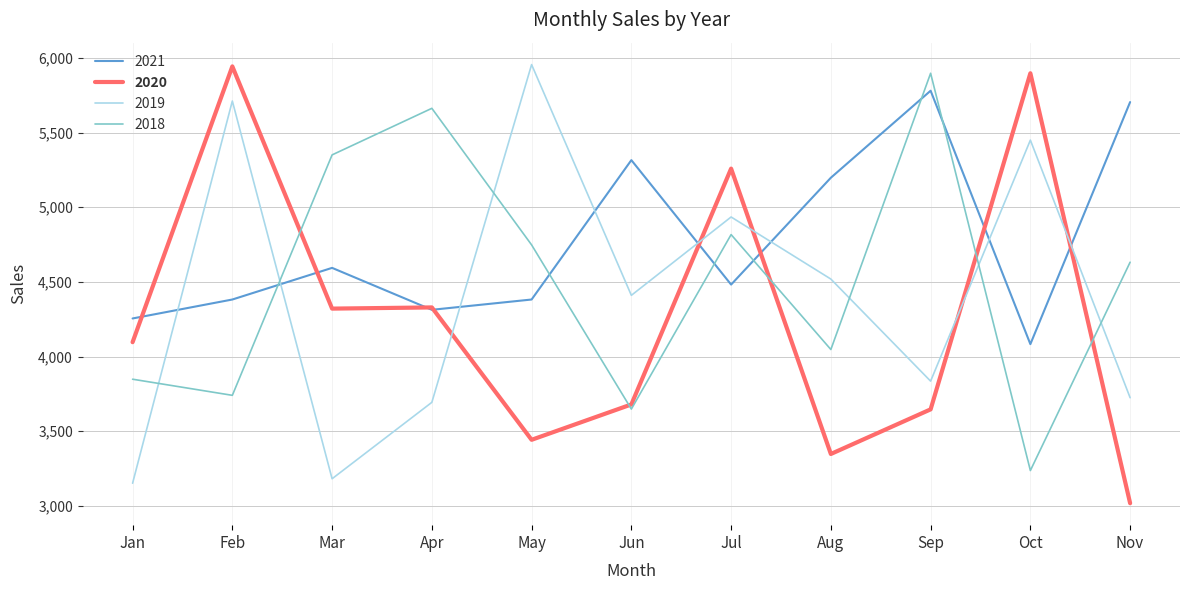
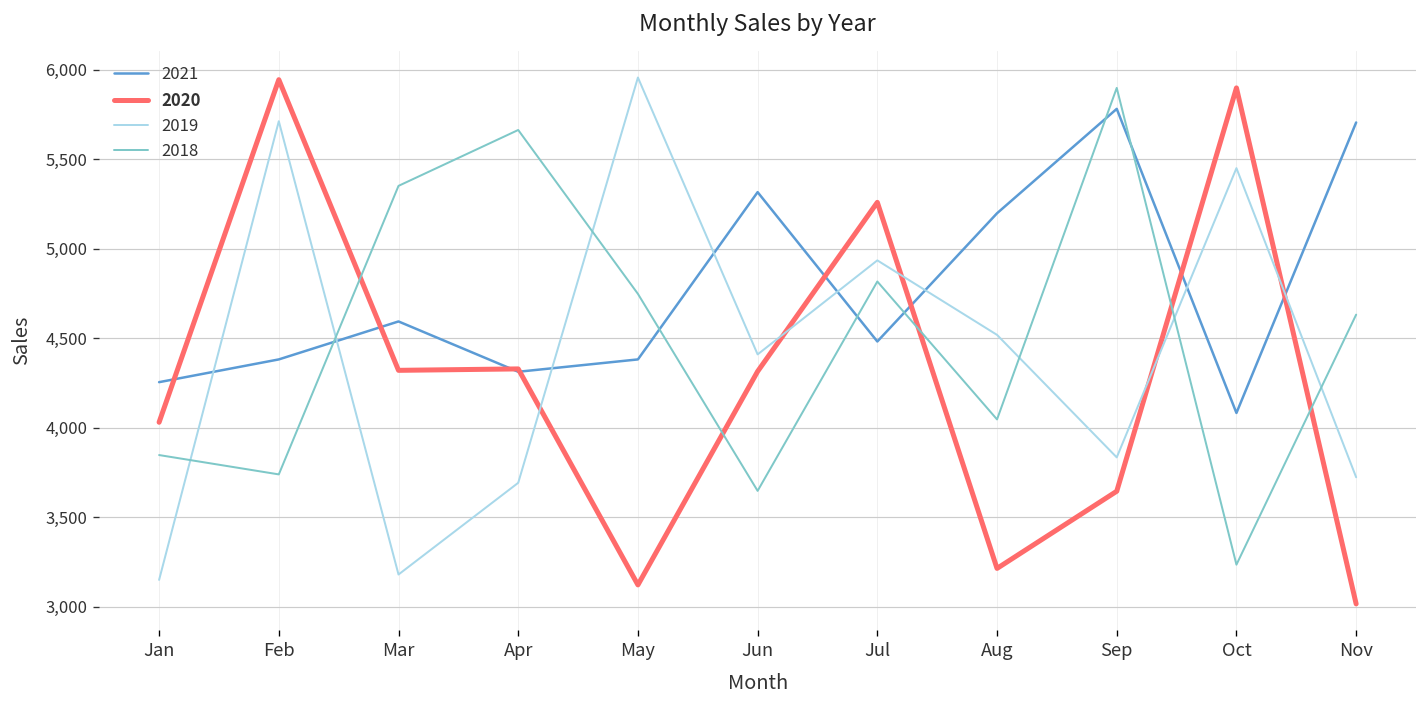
2020, Jan: 4,100 -> 4,030
2020, May: 3,440 -> 3,120
2020, Jun: 3,680 -> 4,320
2020, Aug: 3,350 -> 3,220
